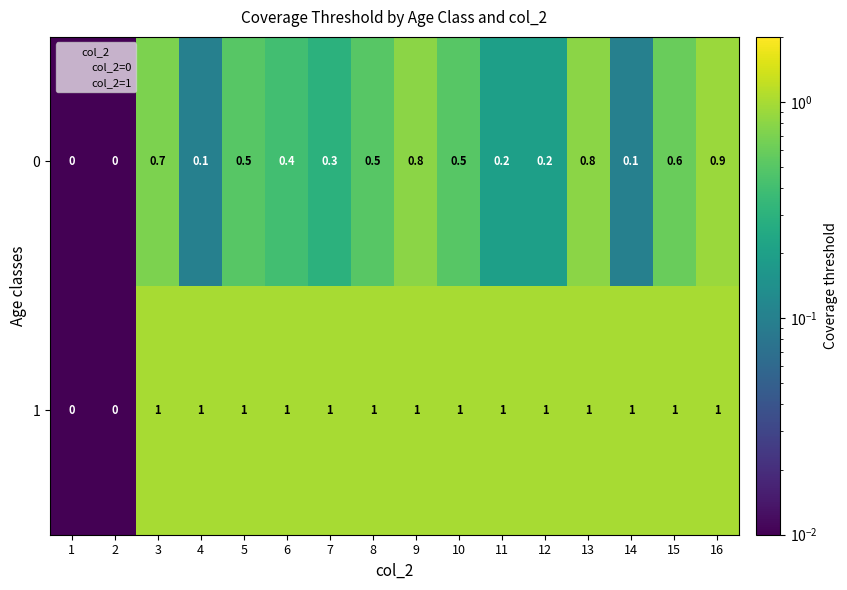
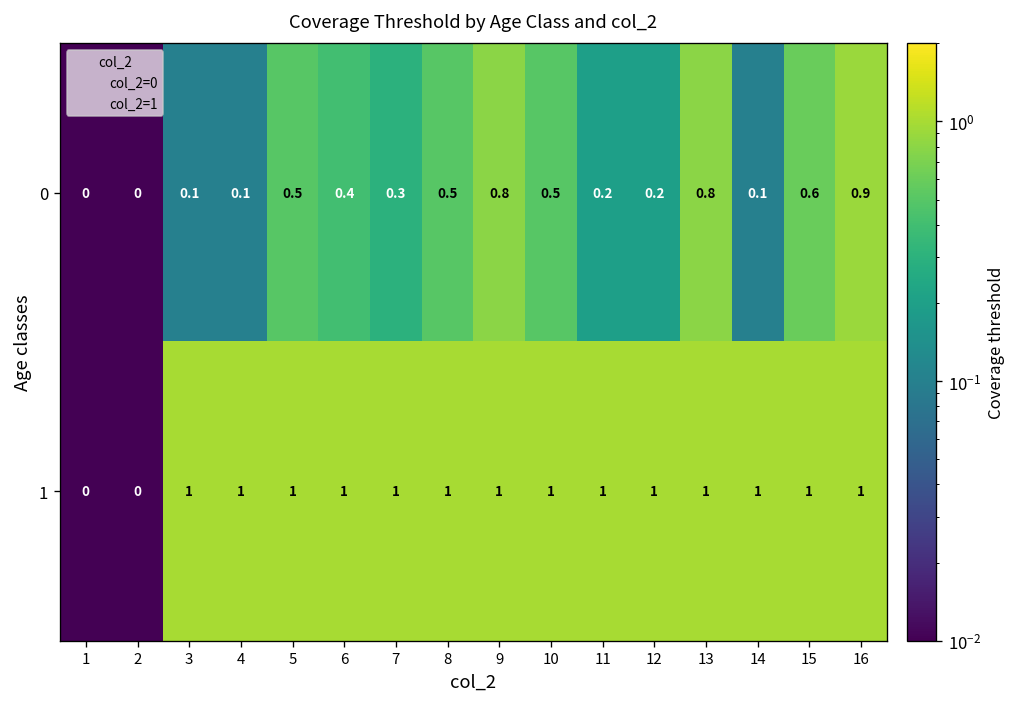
0, 3: 0.7 -> 0.1
